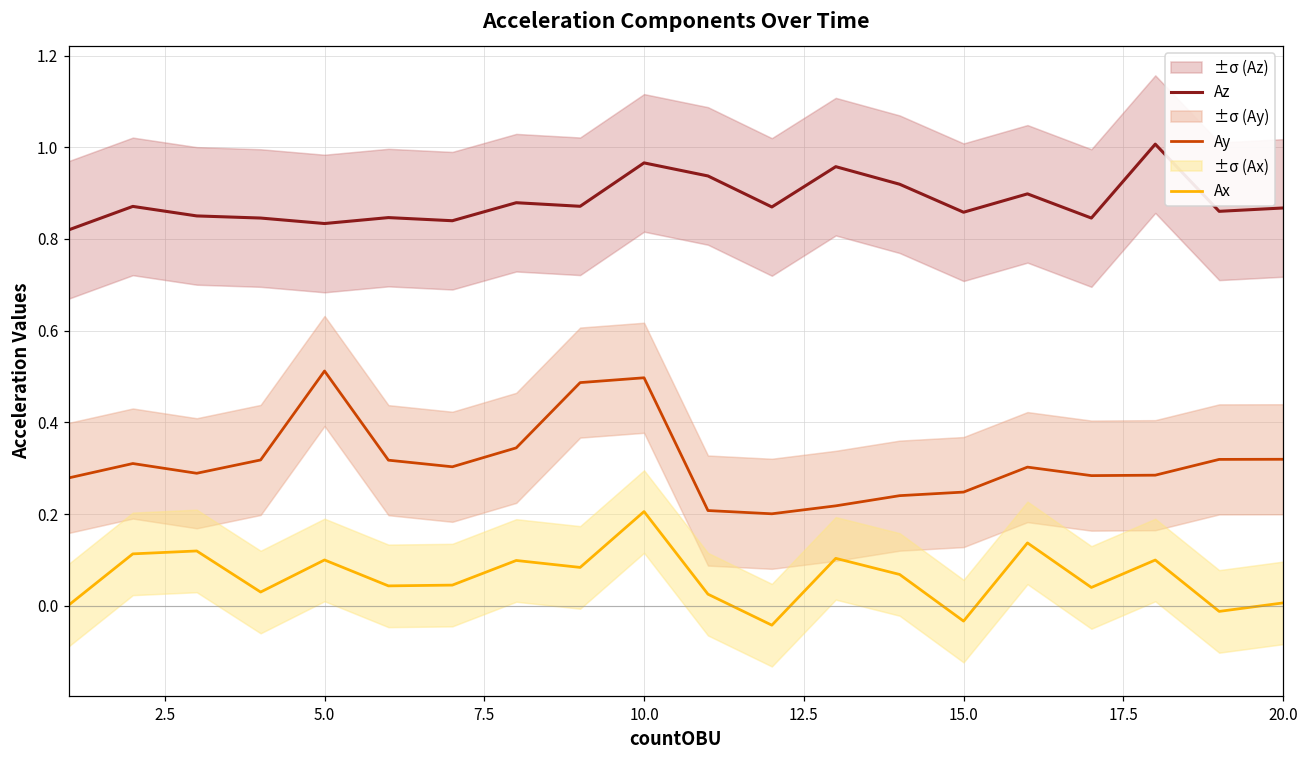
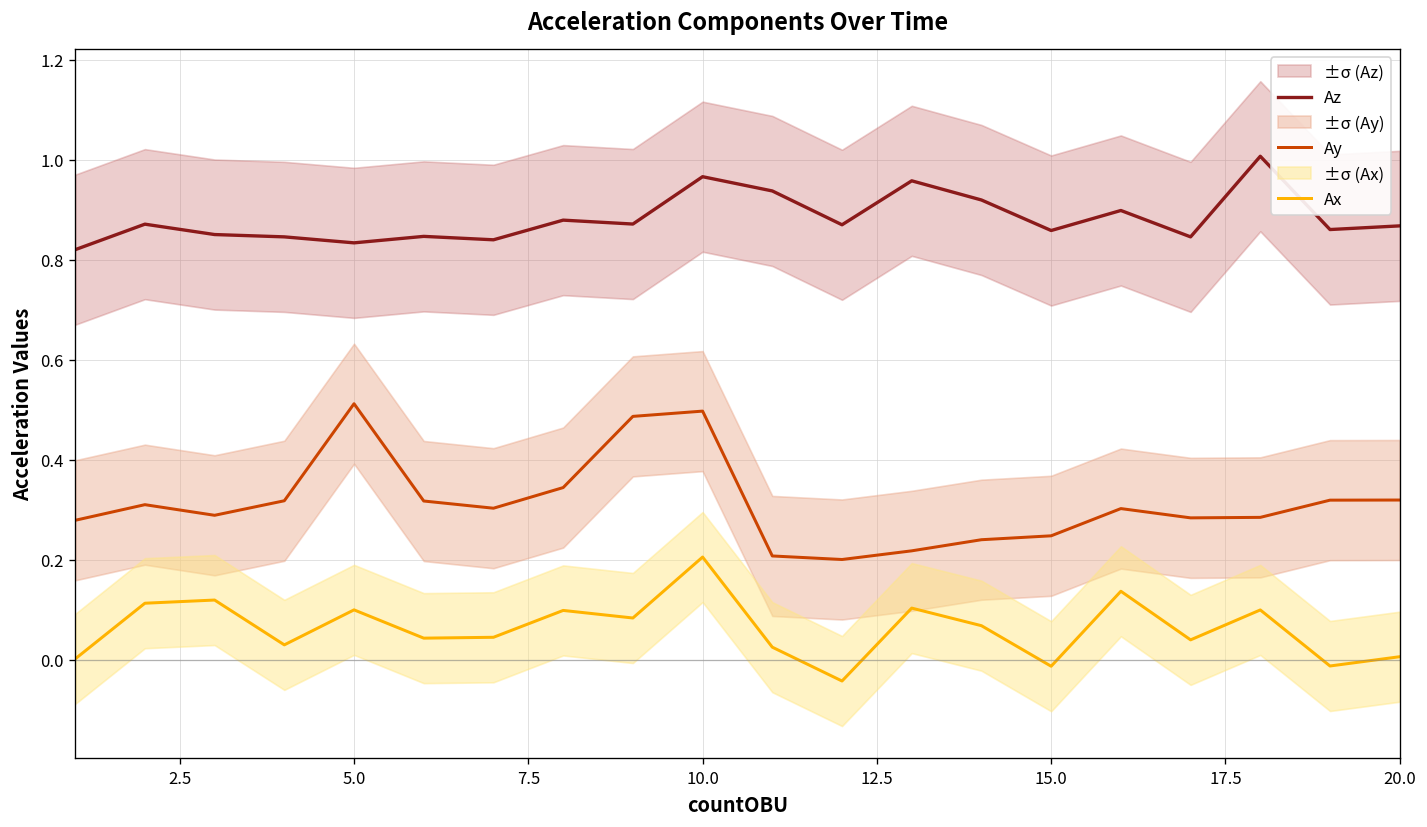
Ax, 15.0: -0.03 -> -0.01
